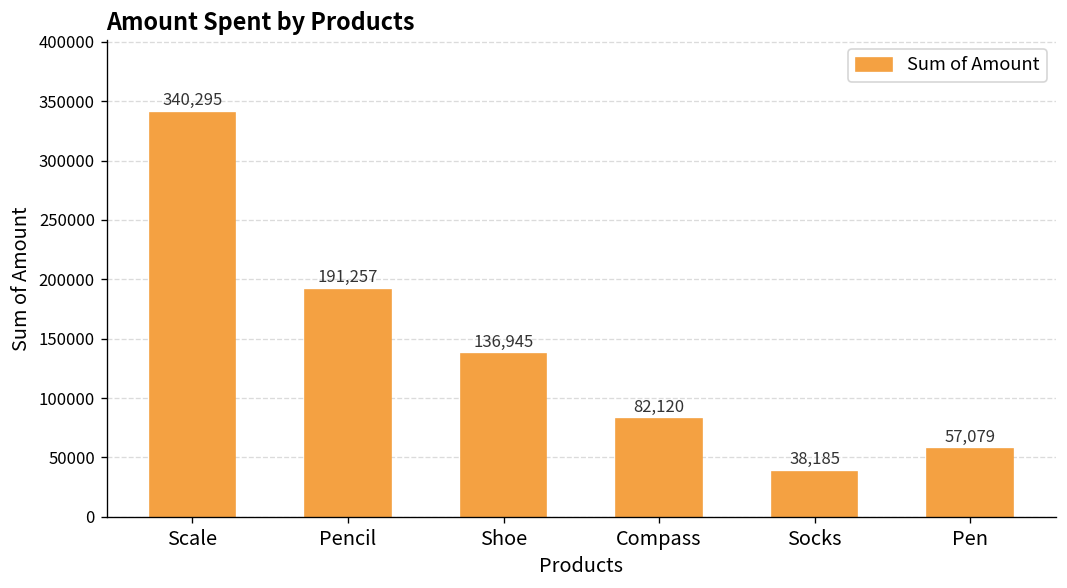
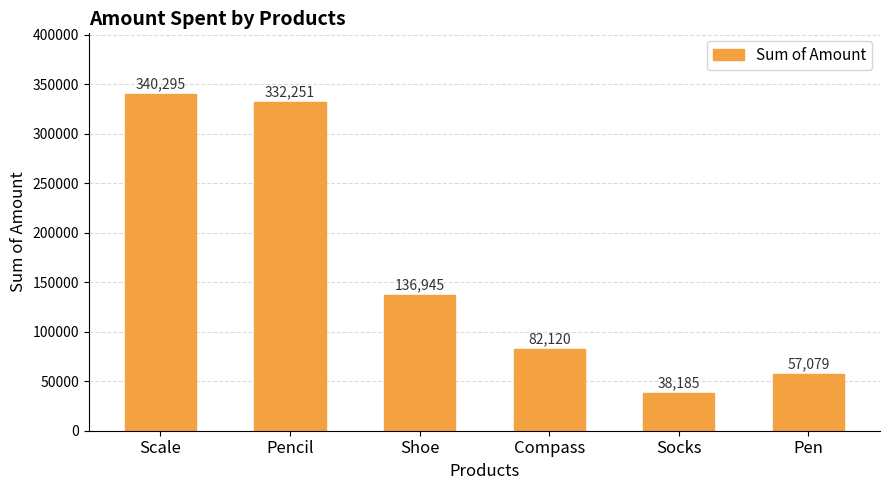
Pencil: 191,257 -> 332,251
